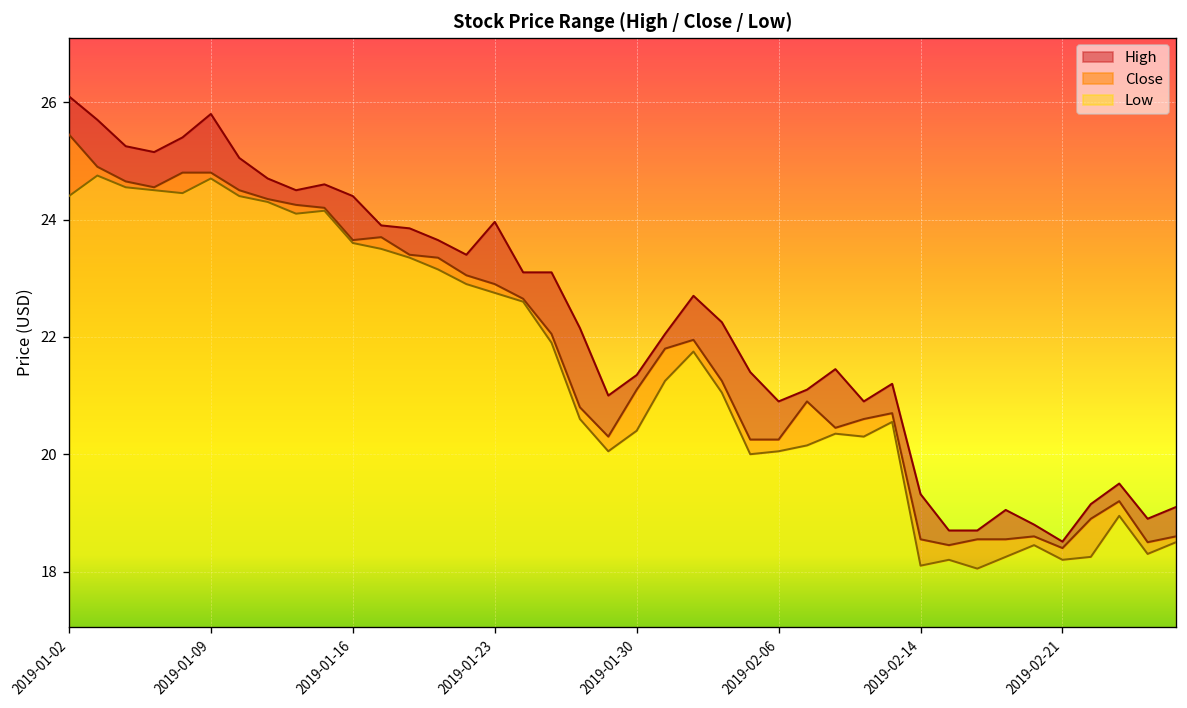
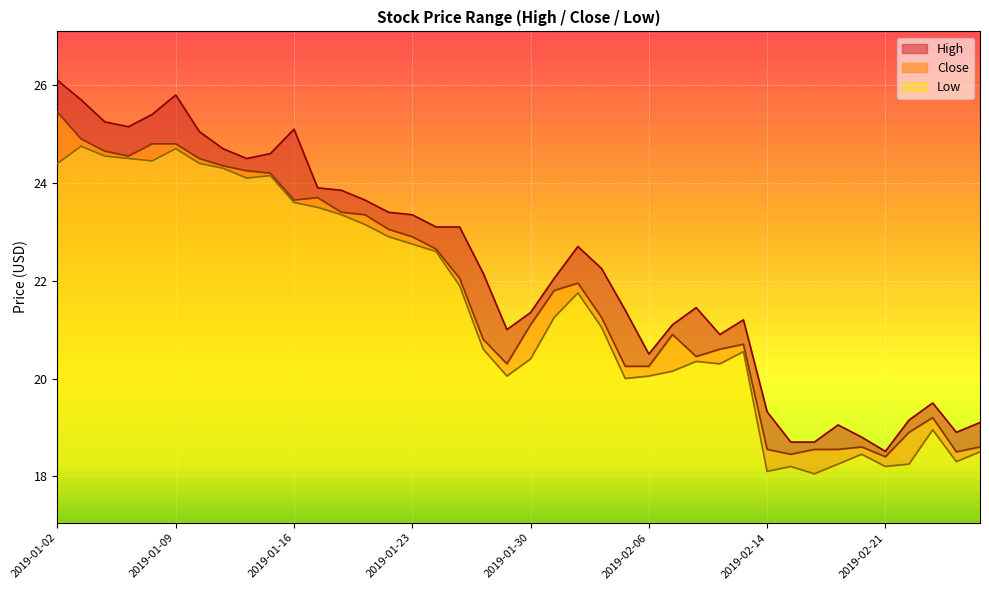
High, 2019-01-16: 24.4 -> 25.1
High, 2019-01-23: 24.0 -> 23.4
High, 2019-02-06: 20.9 -> 20.5
